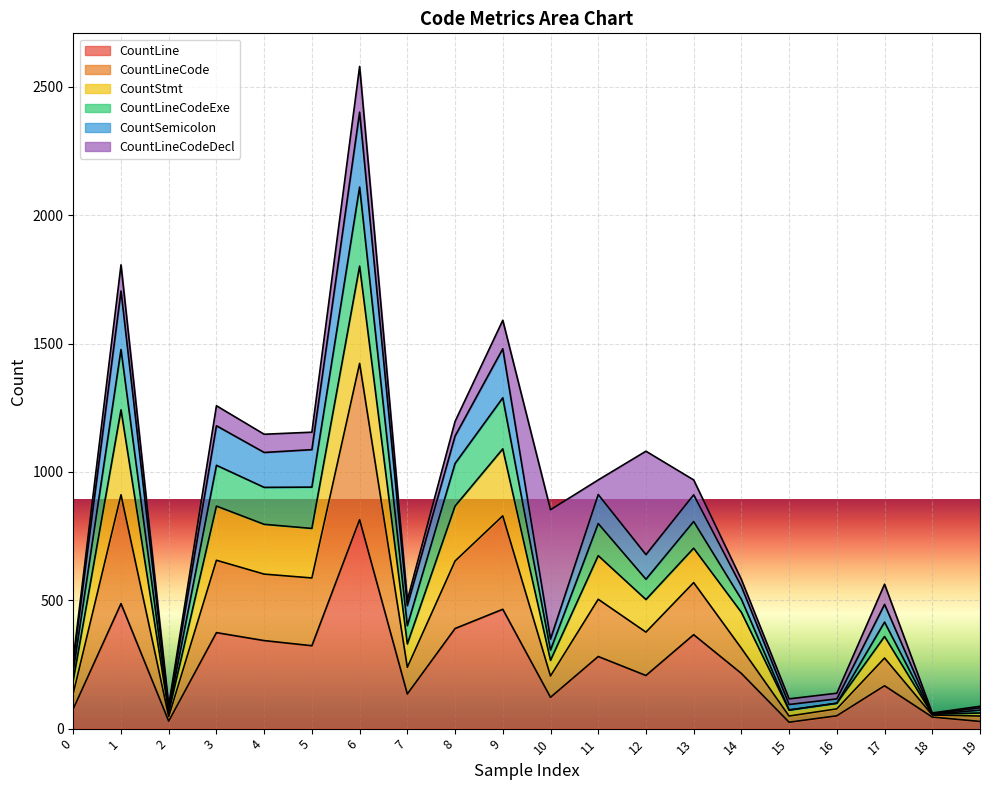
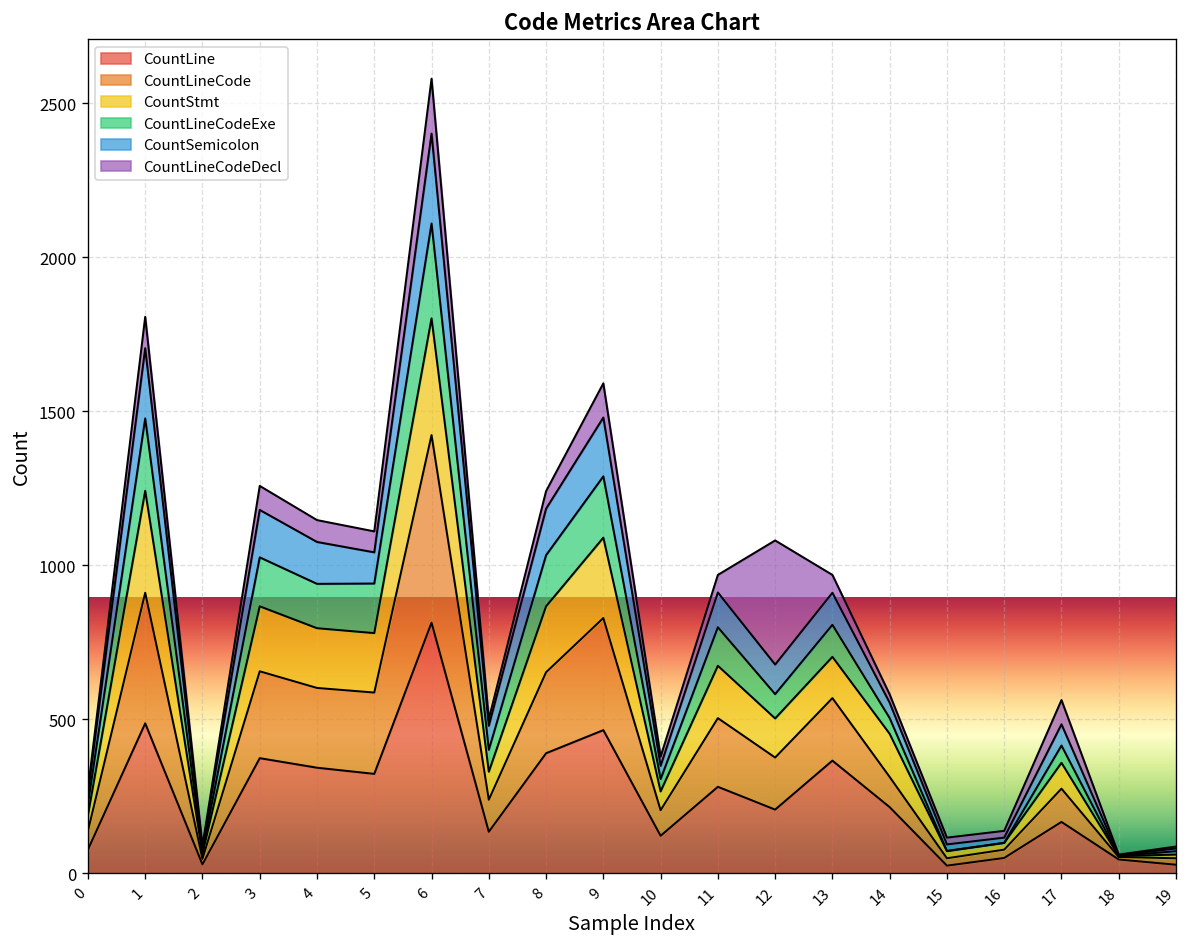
CountSemicolon, 5: 150 -> 100
CountSemicolon, 8: 110 -> 150
CountLineCodeDecl, 10: 500 -> 30
